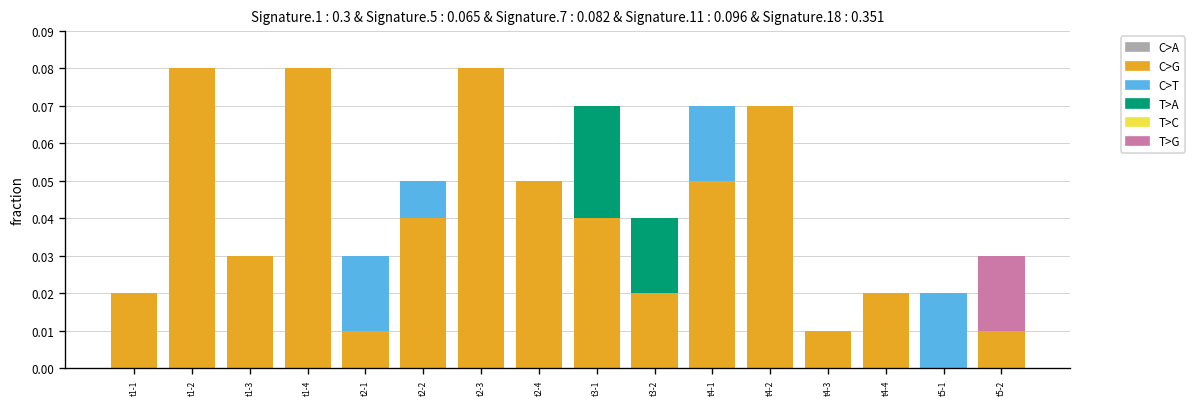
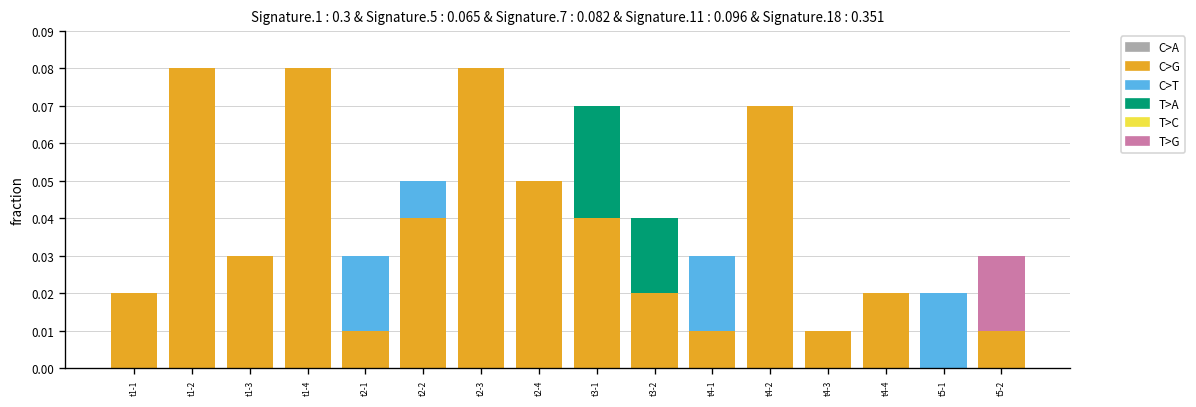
C>G, t4-1: 0.05 -> 0.01
